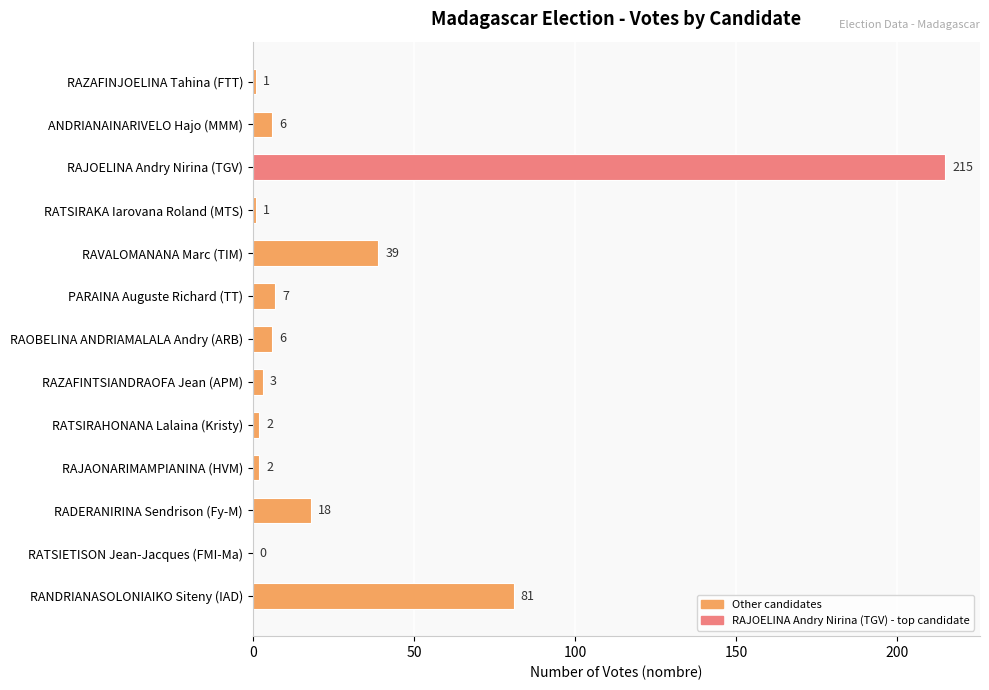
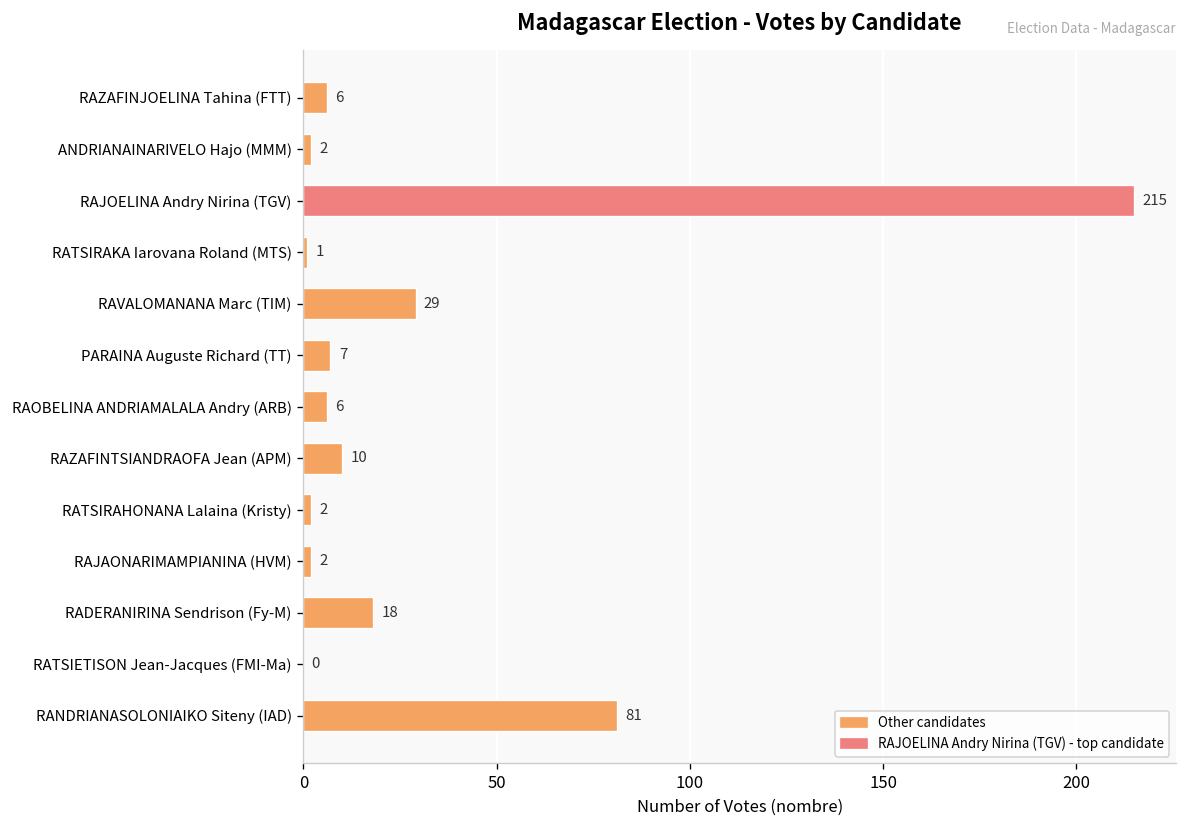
RAZAFINJOELINA Tahina (FTT): 1 -> 6
ANDRIANAINARIVELO Hajo (MMM): 6 -> 2
RAVALOMANANA Marc (TIM): 39 -> 29
RAZAFINTSIANDRAOFA Jean (APM): 3 -> 10
